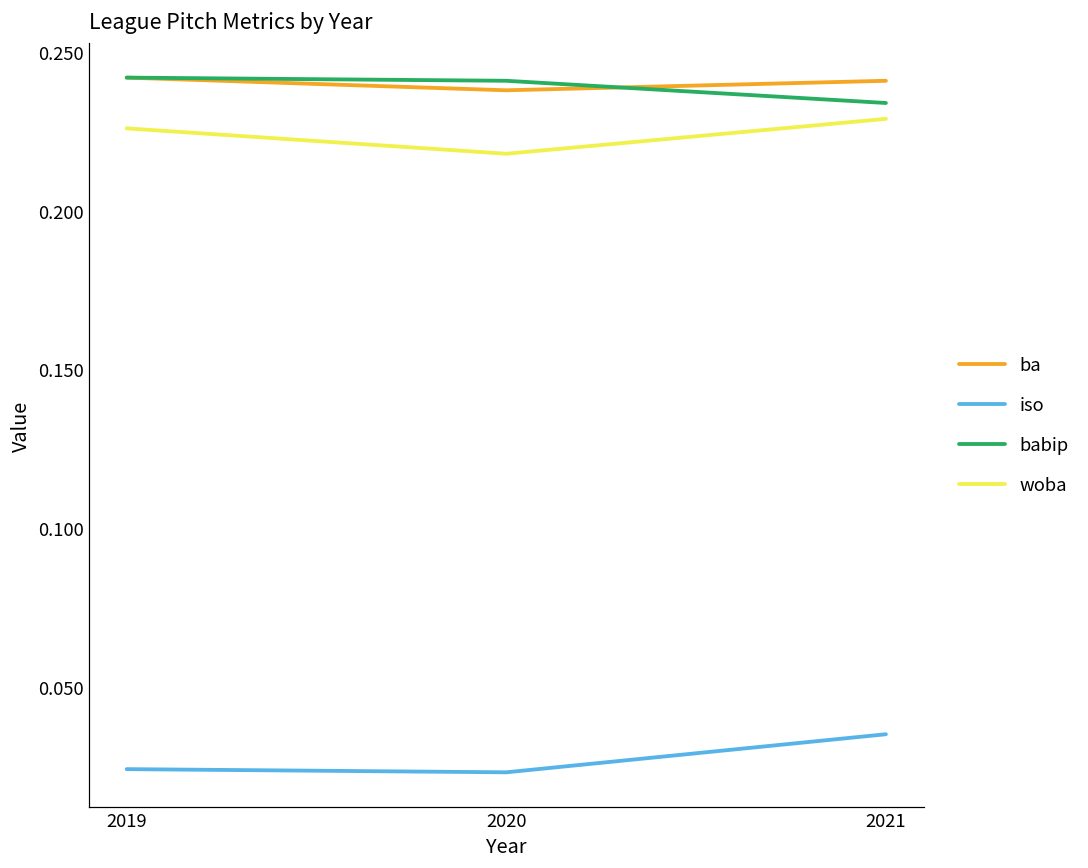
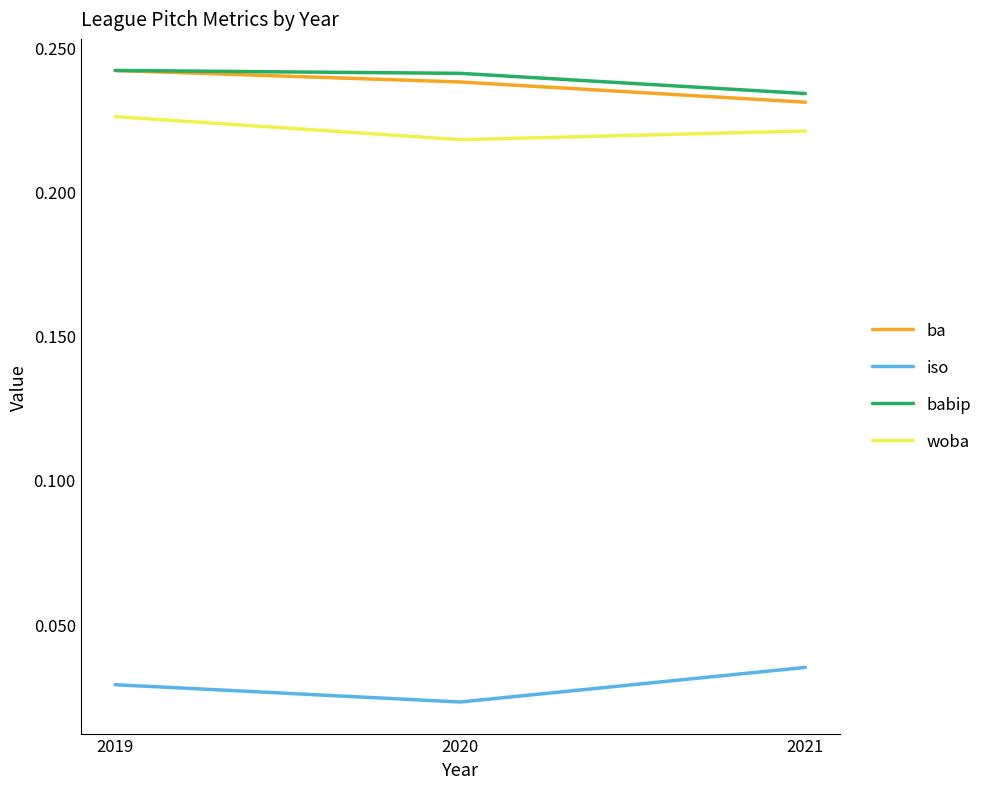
iso, 2019: 0.024 -> 0.029
ba, 2021: 0.241 -> 0.231
woba, 2021: 0.229 -> 0.221
